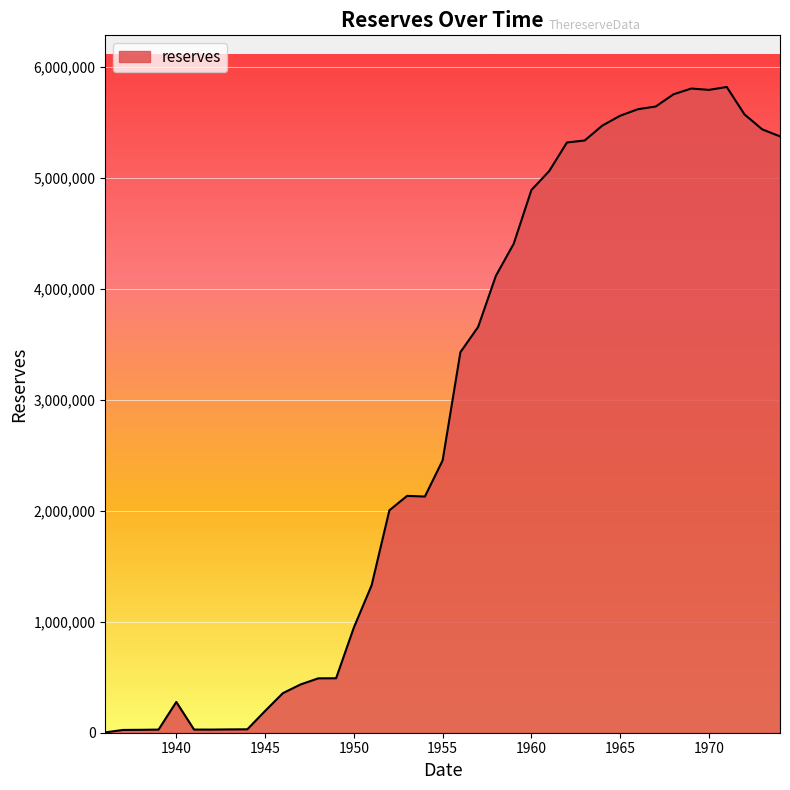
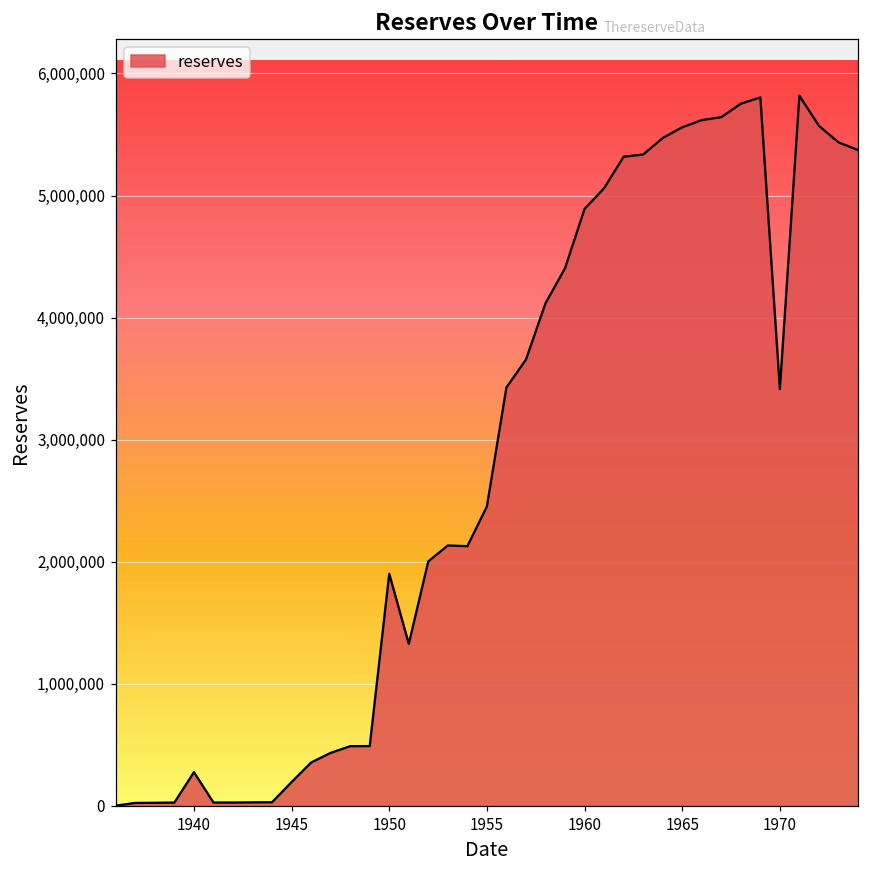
1950: 950,000 -> 1,900,000
1970: 5,790,000 -> 3,410,000
